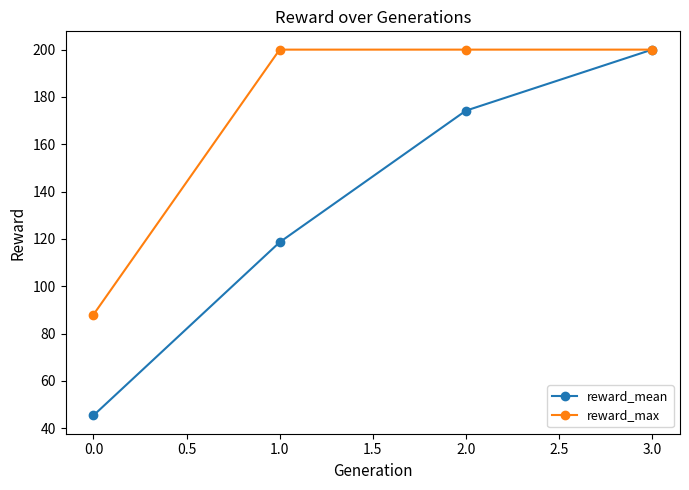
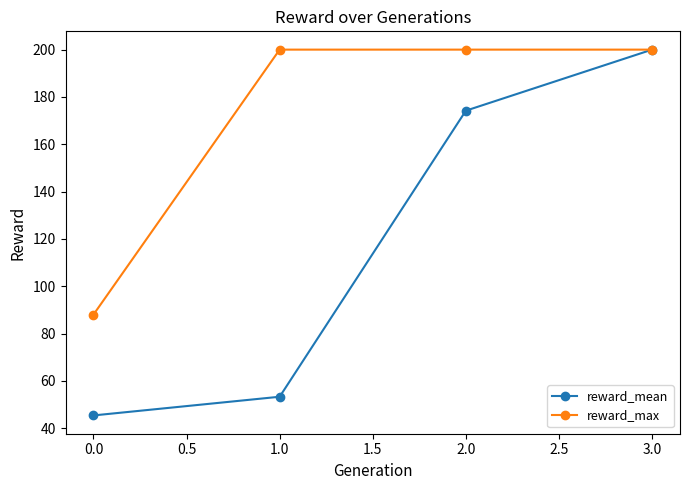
reward_mean, 1.0: 119 -> 53
